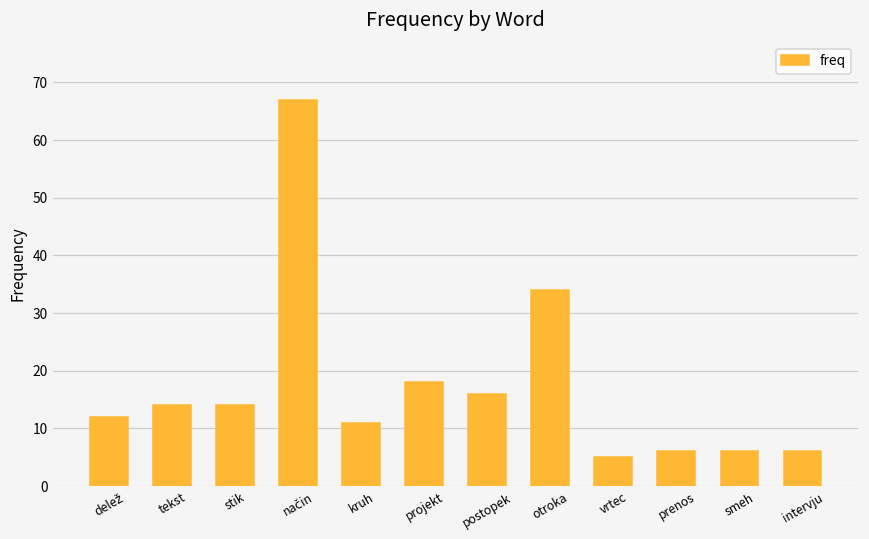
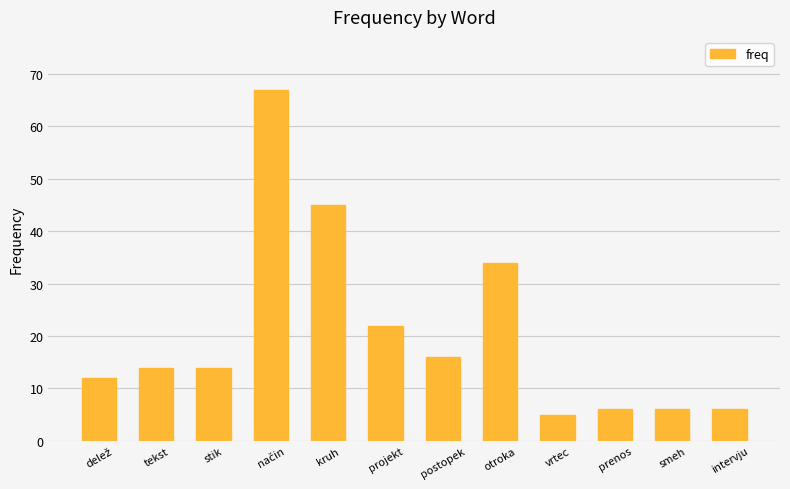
kruh: 11 -> 45
projekt: 18 -> 22
